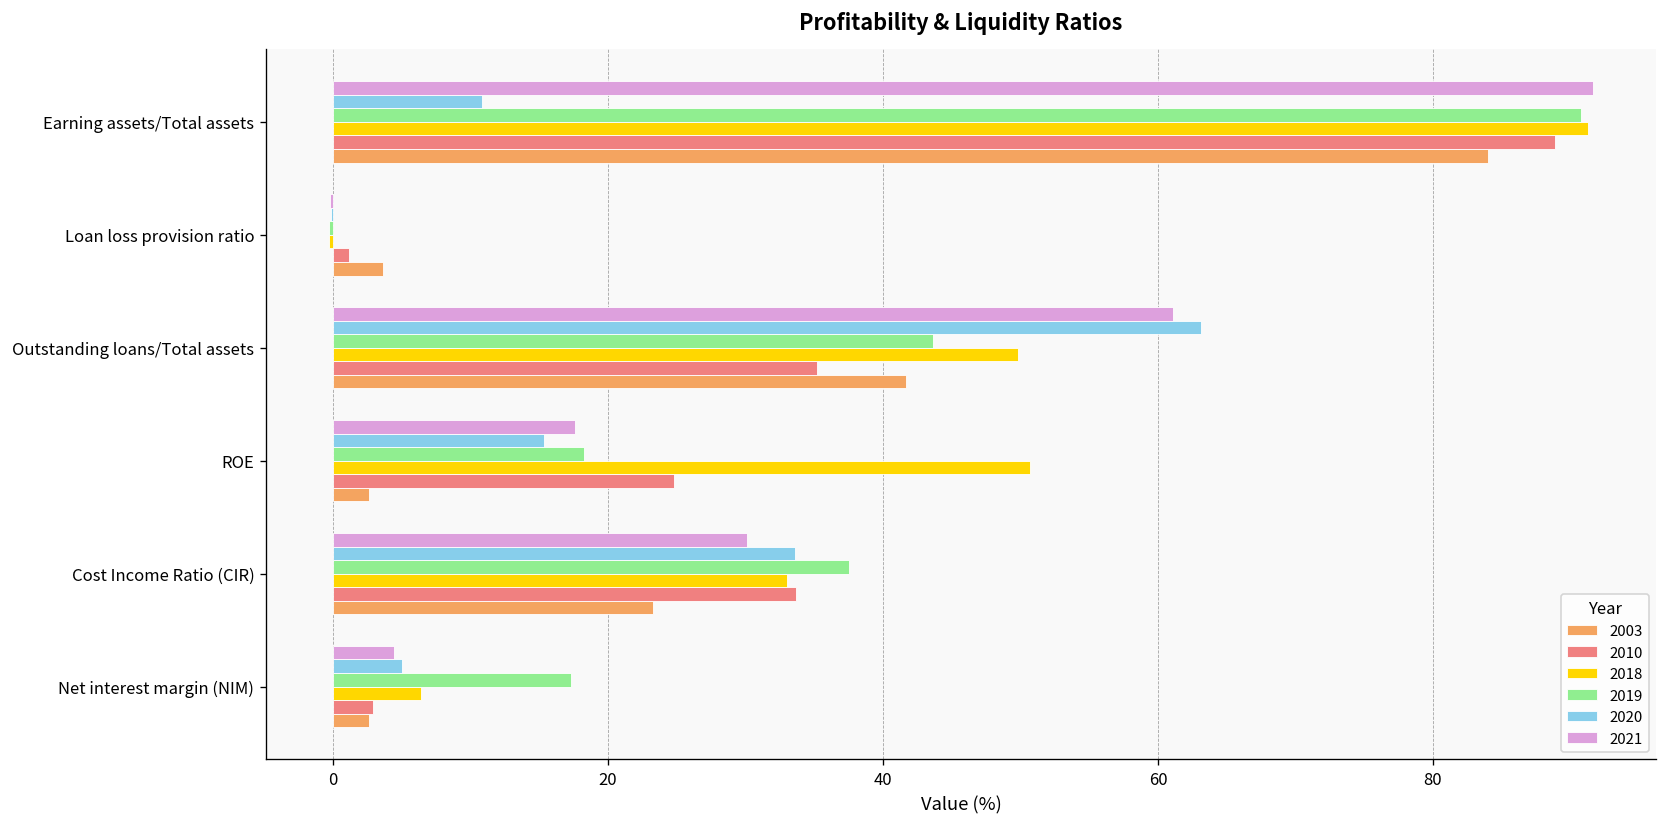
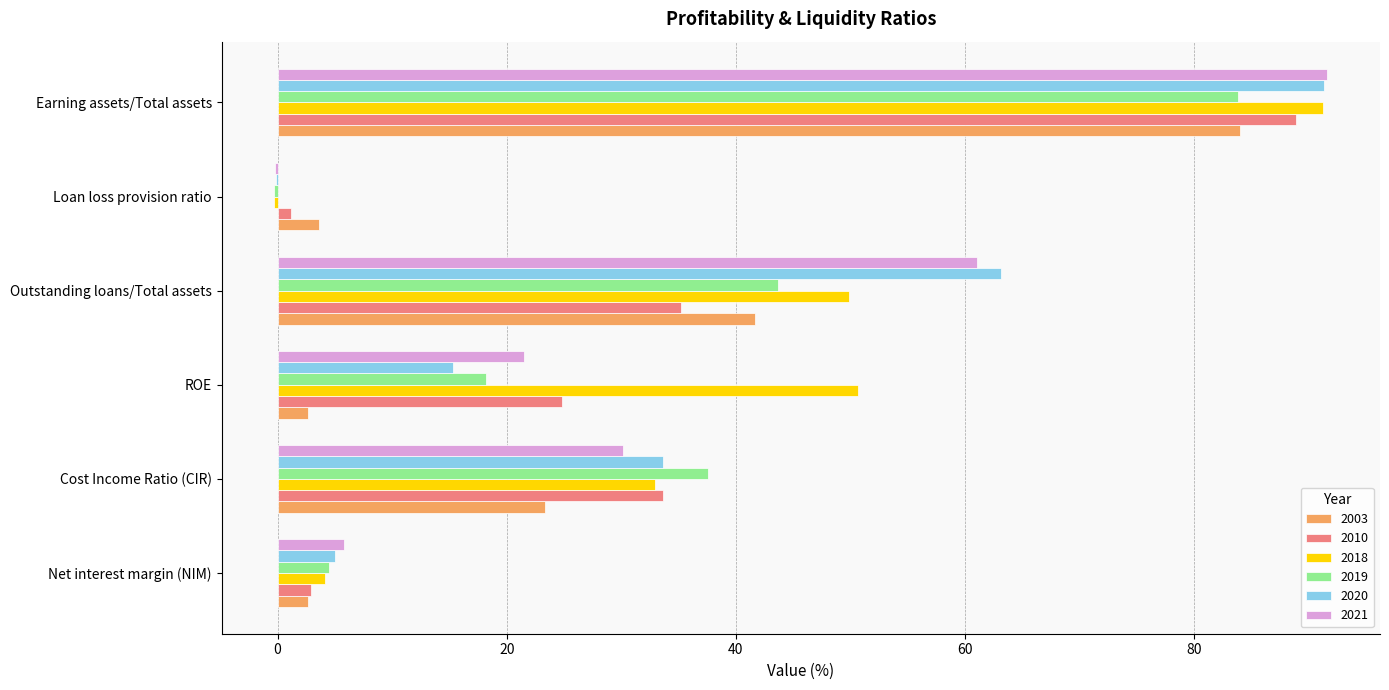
2020, Earning assets/Total assets: 10.8 -> 91.4
2019, Earning assets/Total assets: 90.8 -> 83.9
2021, ROE: 17.6 -> 21.5
2021, Net interest margin (NIM): 4.4 -> 5.8
2019, Net interest margin (NIM): 17.3 -> 4.5
2018, Net interest margin (NIM): 6.4 -> 4.1
